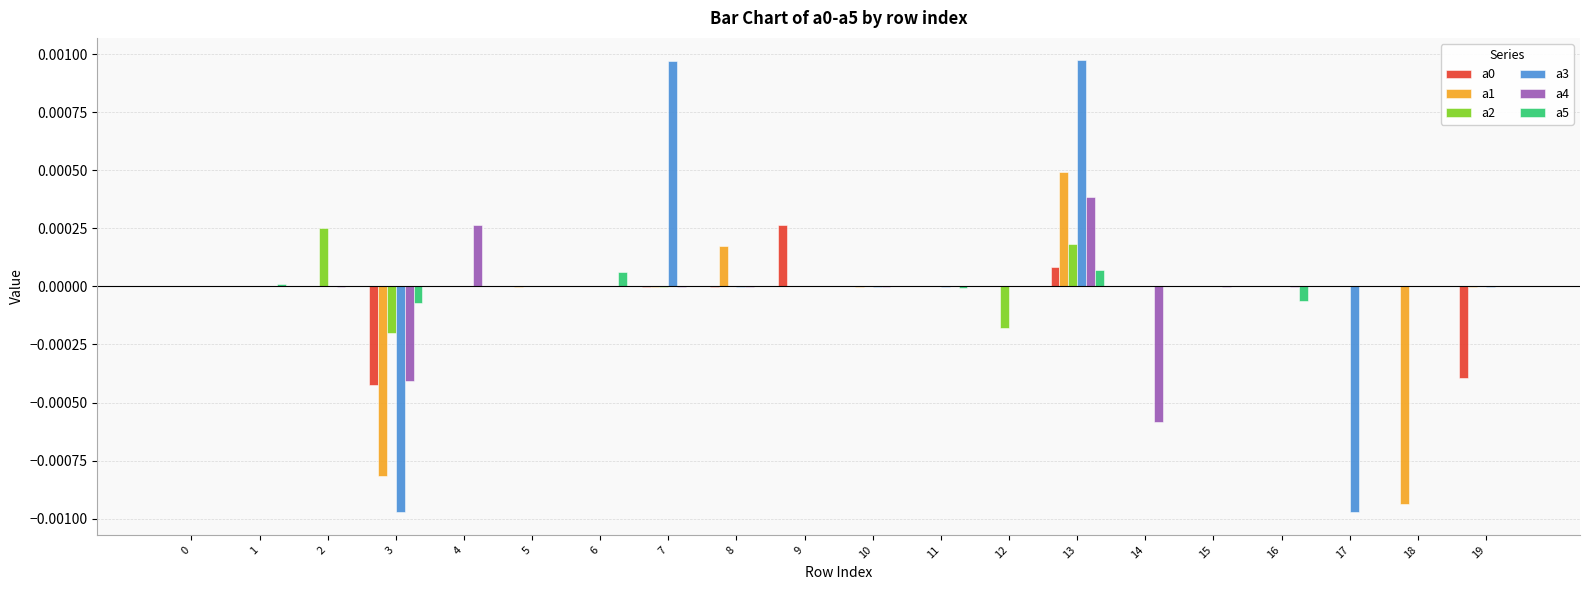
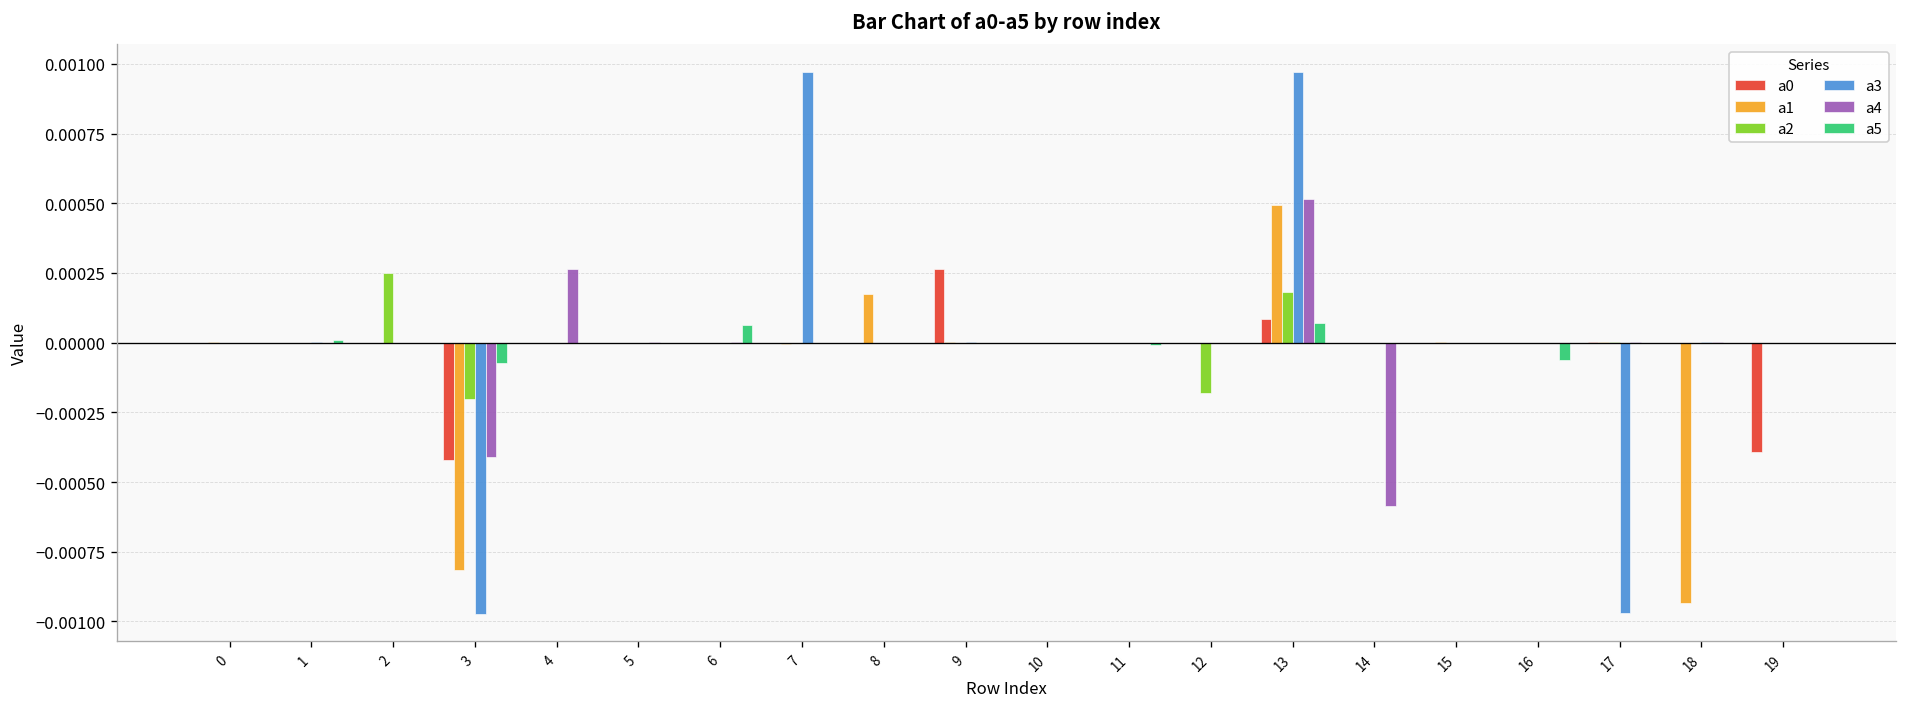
a4, 13: 0.00038 -> 0.00051
